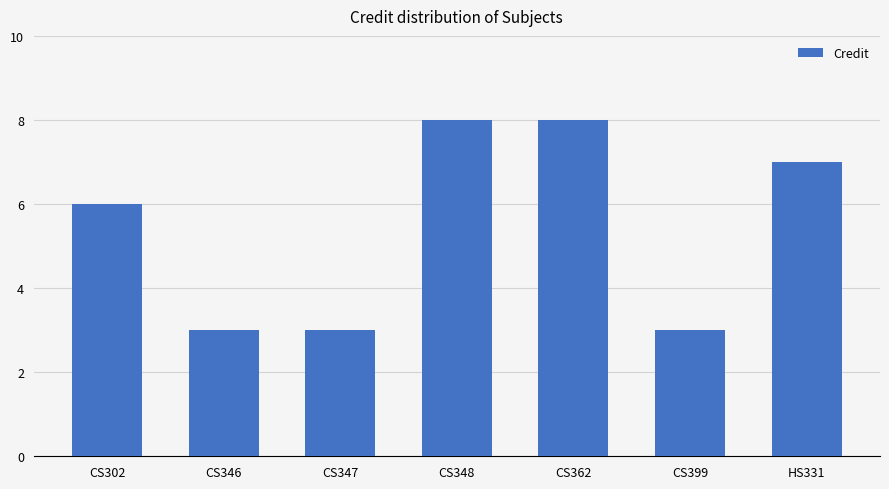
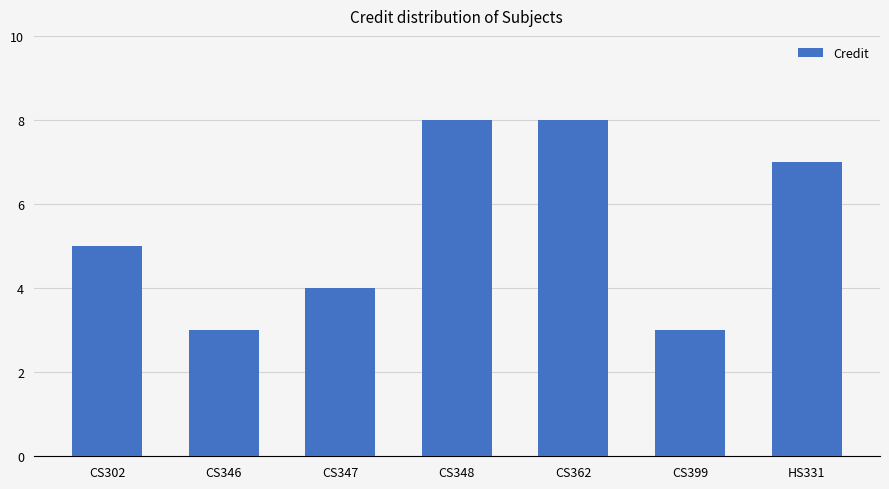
CS302: 6 -> 5
CS347: 3 -> 4
